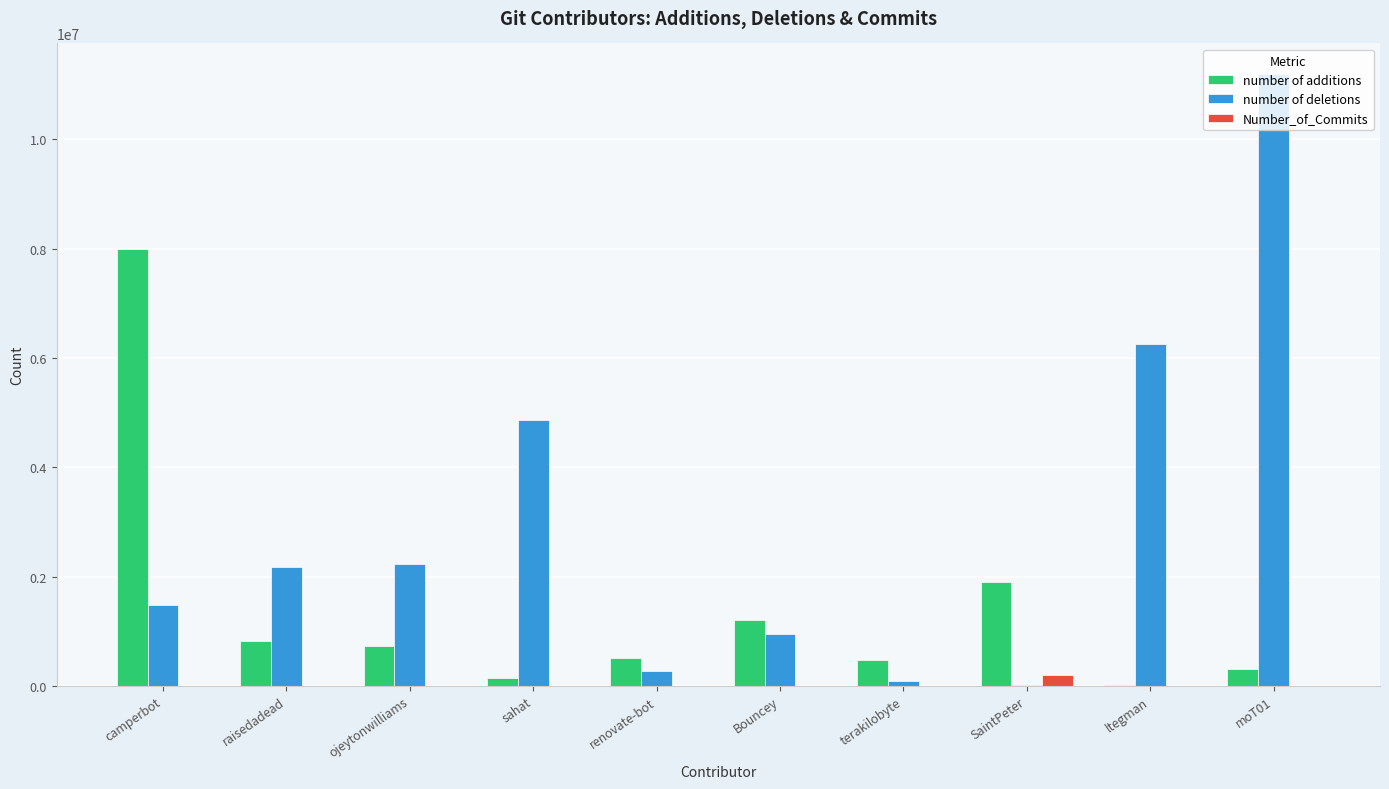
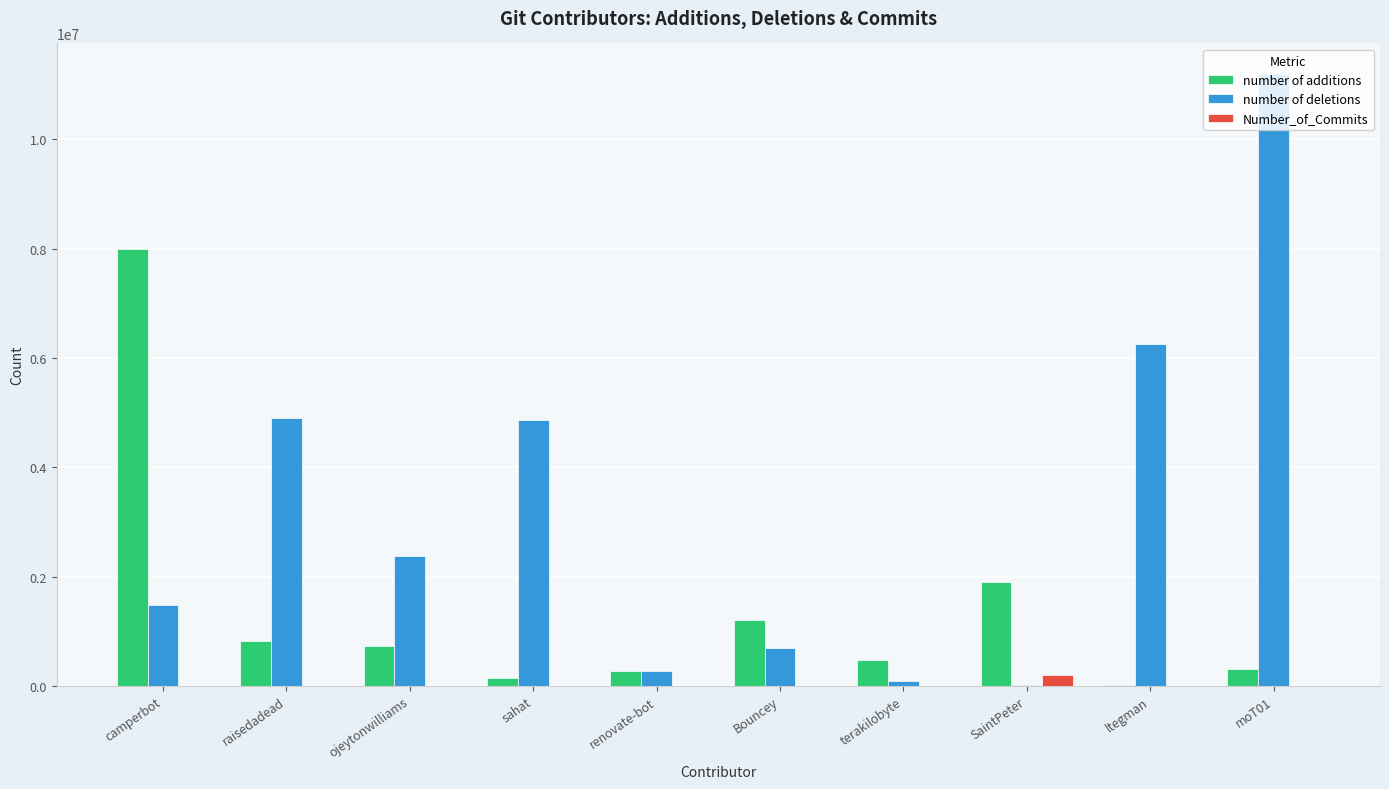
number of deletions, raisedadead: 2200000 -> 4900000
number of deletions, ojeytonwilliams: 2200000 -> 2400000
number of additions, renovate-bot: 500000 -> 300000
number of deletions, Bouncey: 900000 -> 700000
